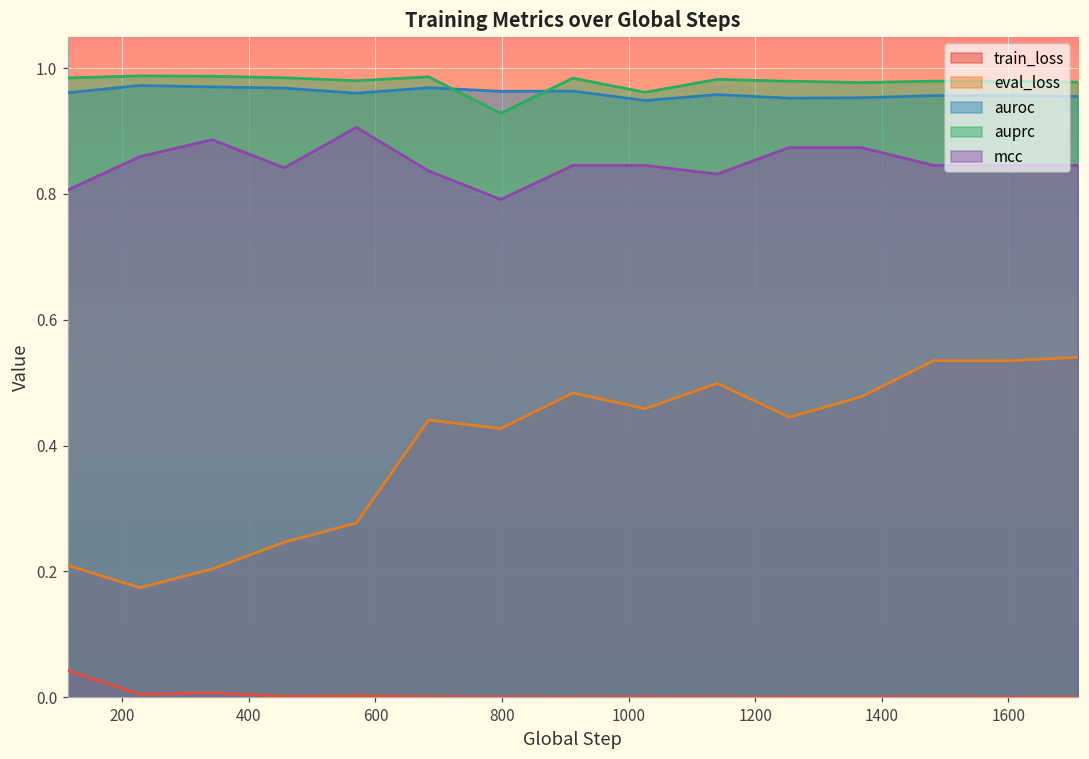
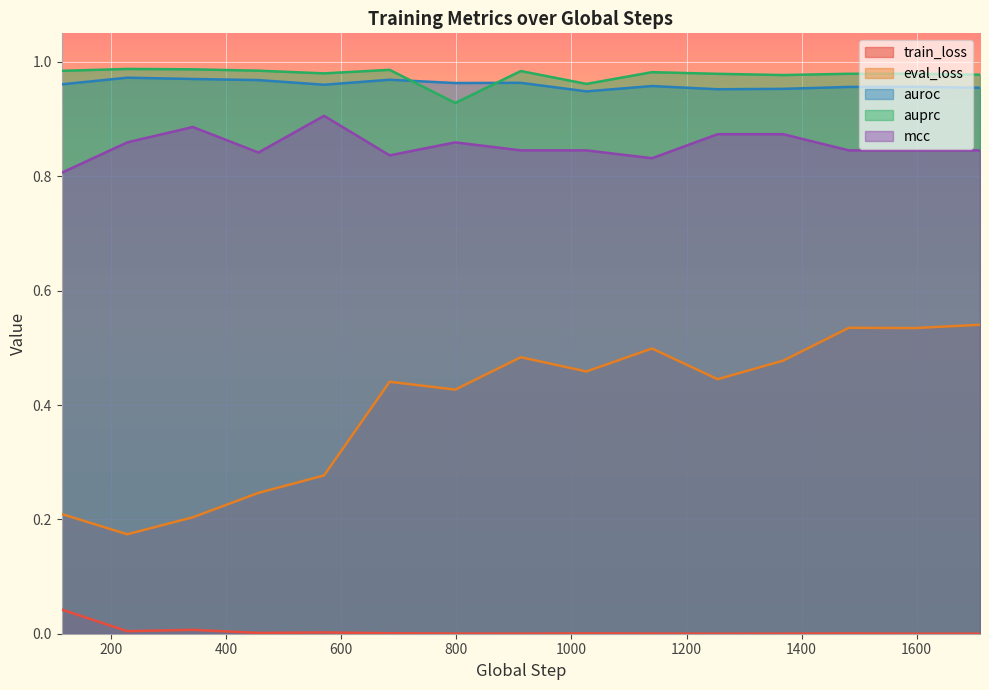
mcc, 800: 0.79 -> 0.86
